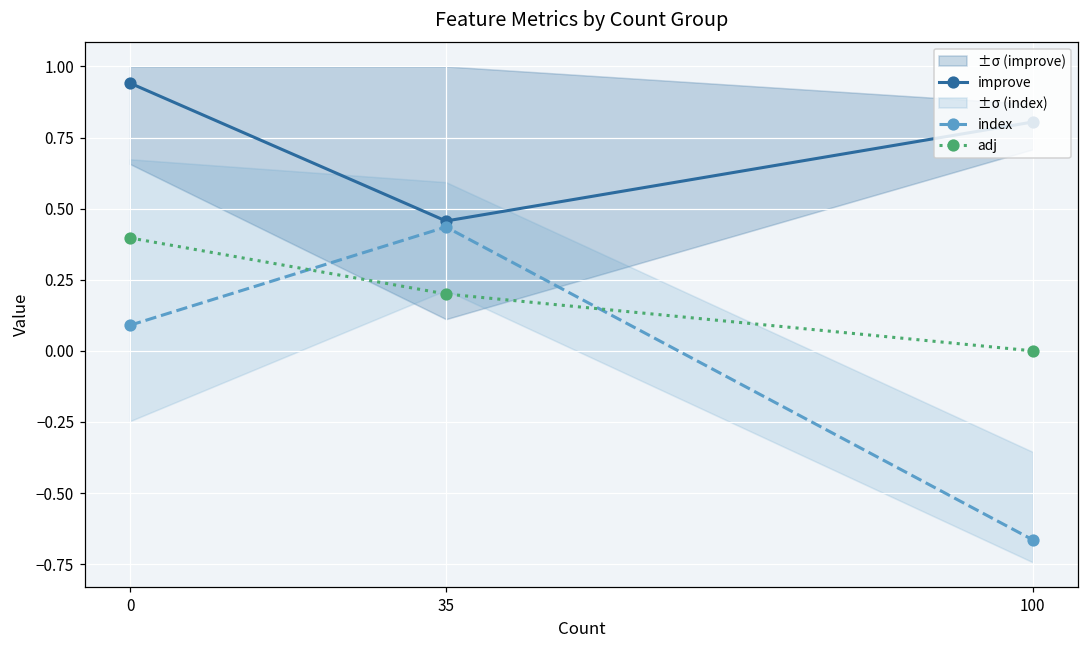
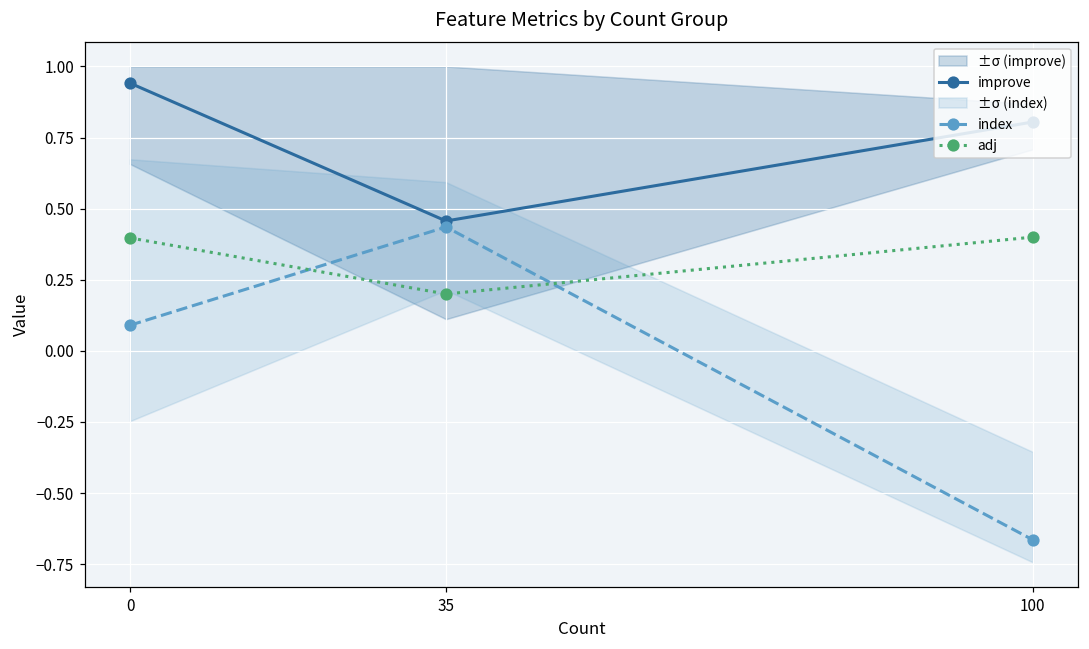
adj, 100: 0.0 -> 0.4
